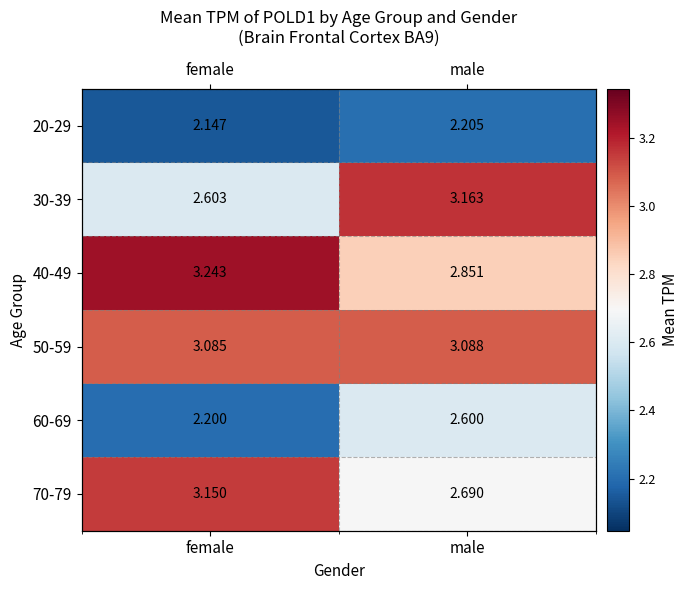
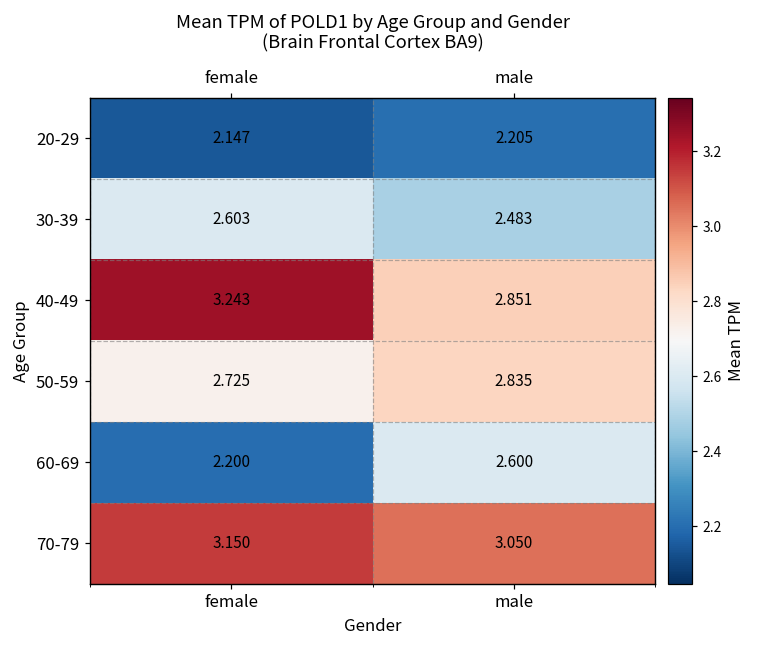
30-39, male: 3.163 -> 2.483
50-59, female: 3.085 -> 2.725
50-59, male: 3.088 -> 2.835
70-79, male: 2.690 -> 3.050
